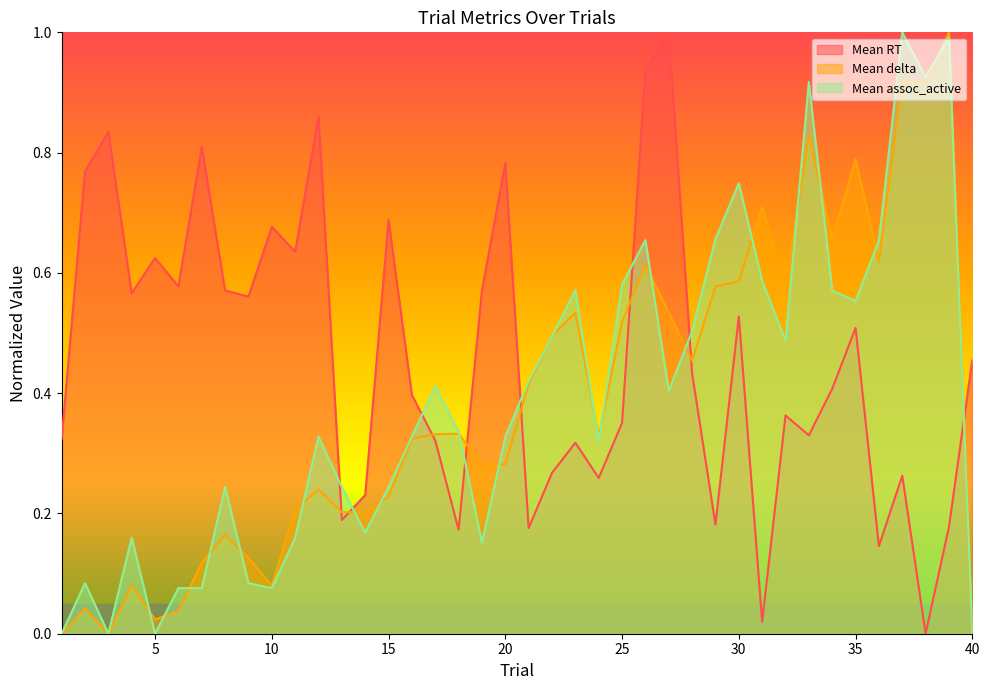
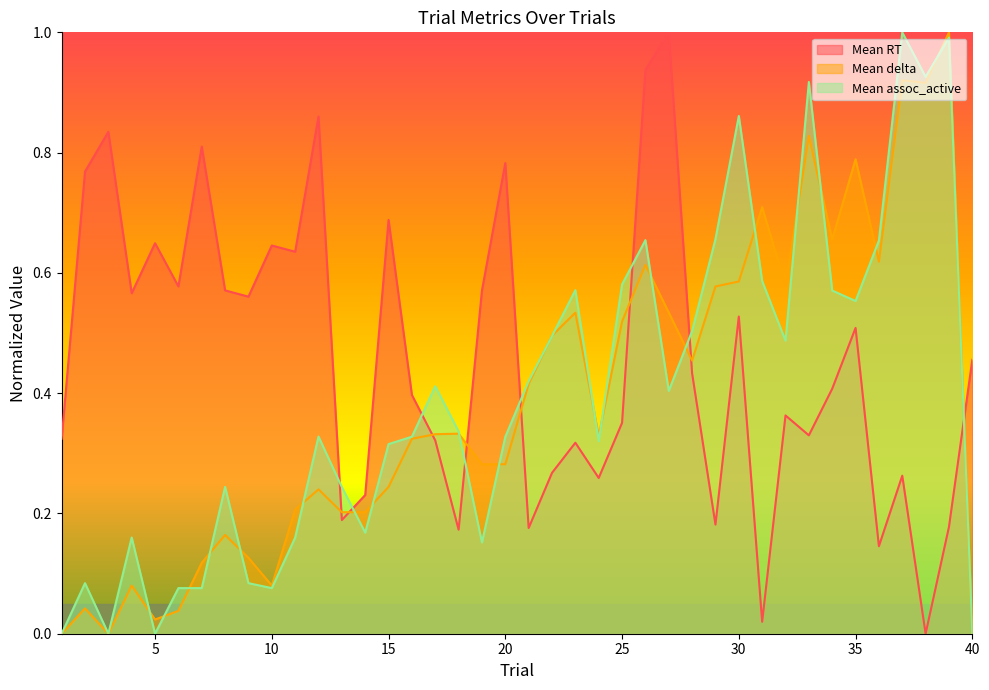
Mean RT, 5: 0.62 -> 0.65
Mean RT, 10: 0.68 -> 0.65
Mean delta, 15: 0.23 -> 0.24
Mean assoc_active, 15: 0.24 -> 0.32
Mean assoc_active, 30: 0.75 -> 0.86
